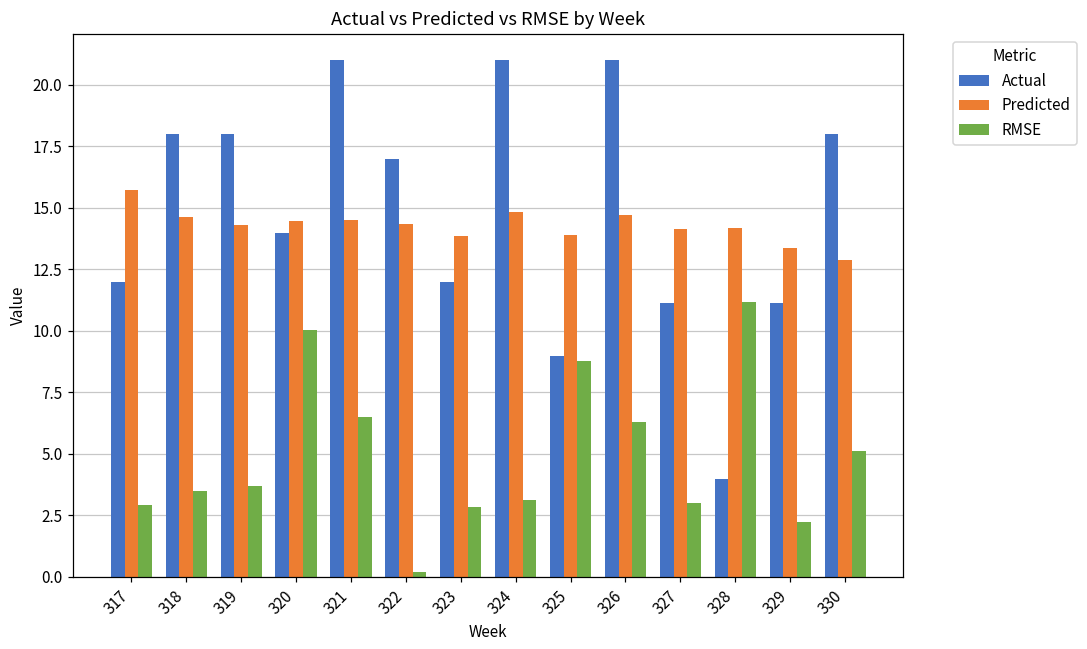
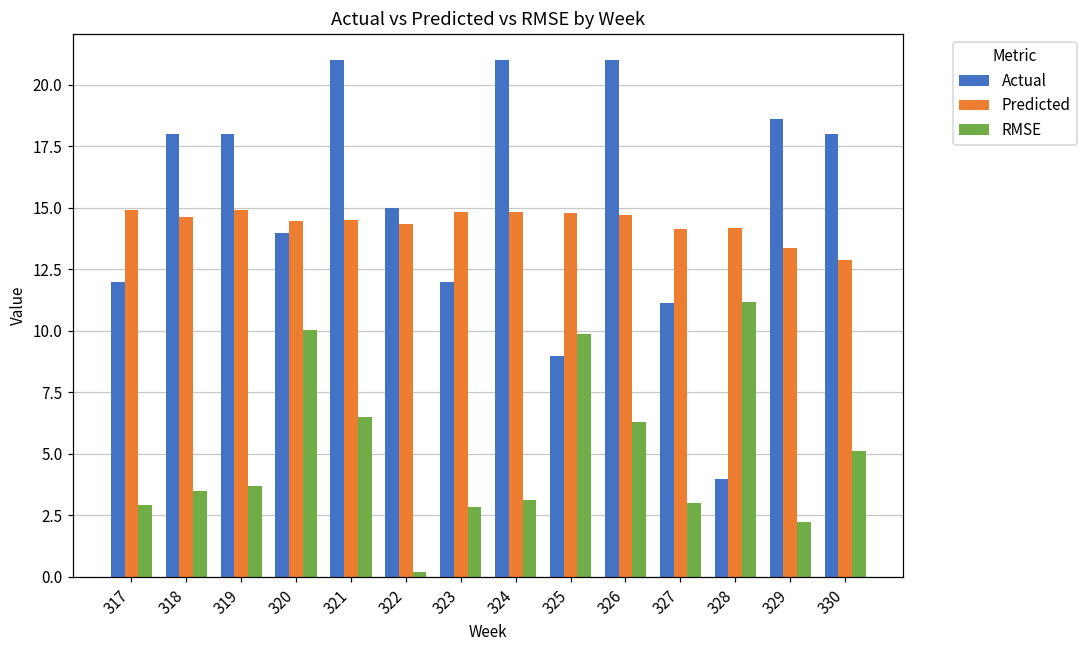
Predicted, 317: 15.7 -> 14.9
Predicted, 319: 14.3 -> 14.9
Actual, 322: 17 -> 15
Predicted, 323: 13.9 -> 14.8
Predicted, 325: 13.9 -> 14.8
RMSE, 325: 8.8 -> 9.9
Actual, 329: 11.2 -> 18.6
